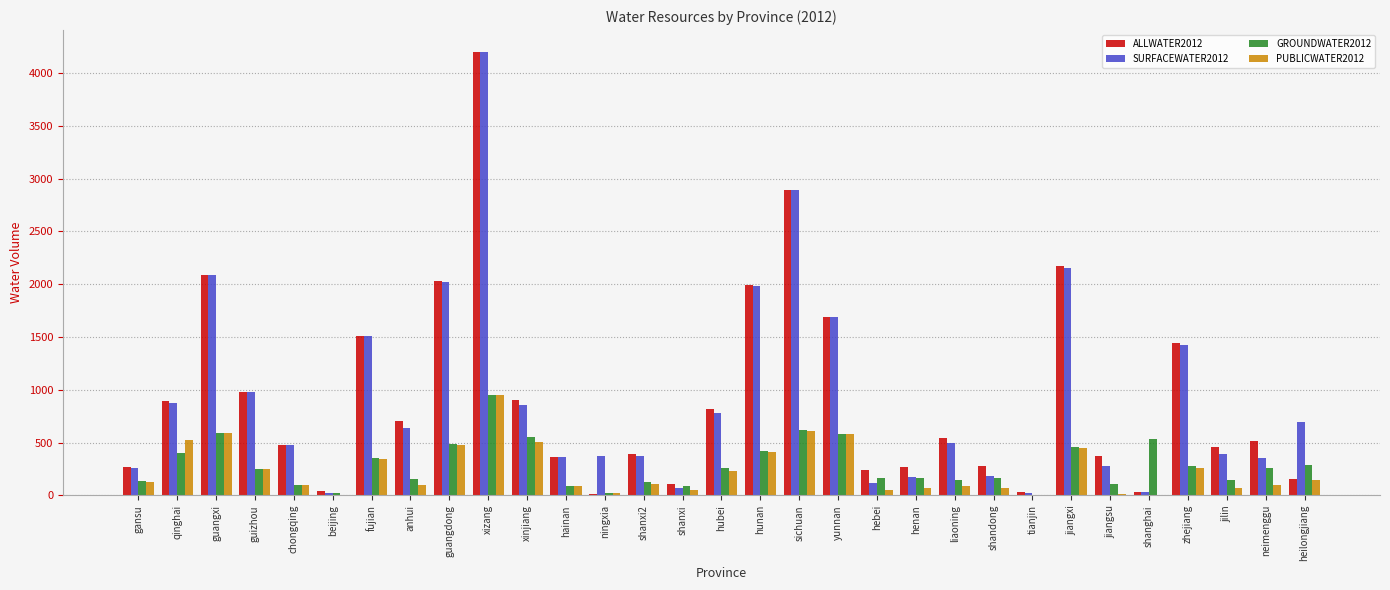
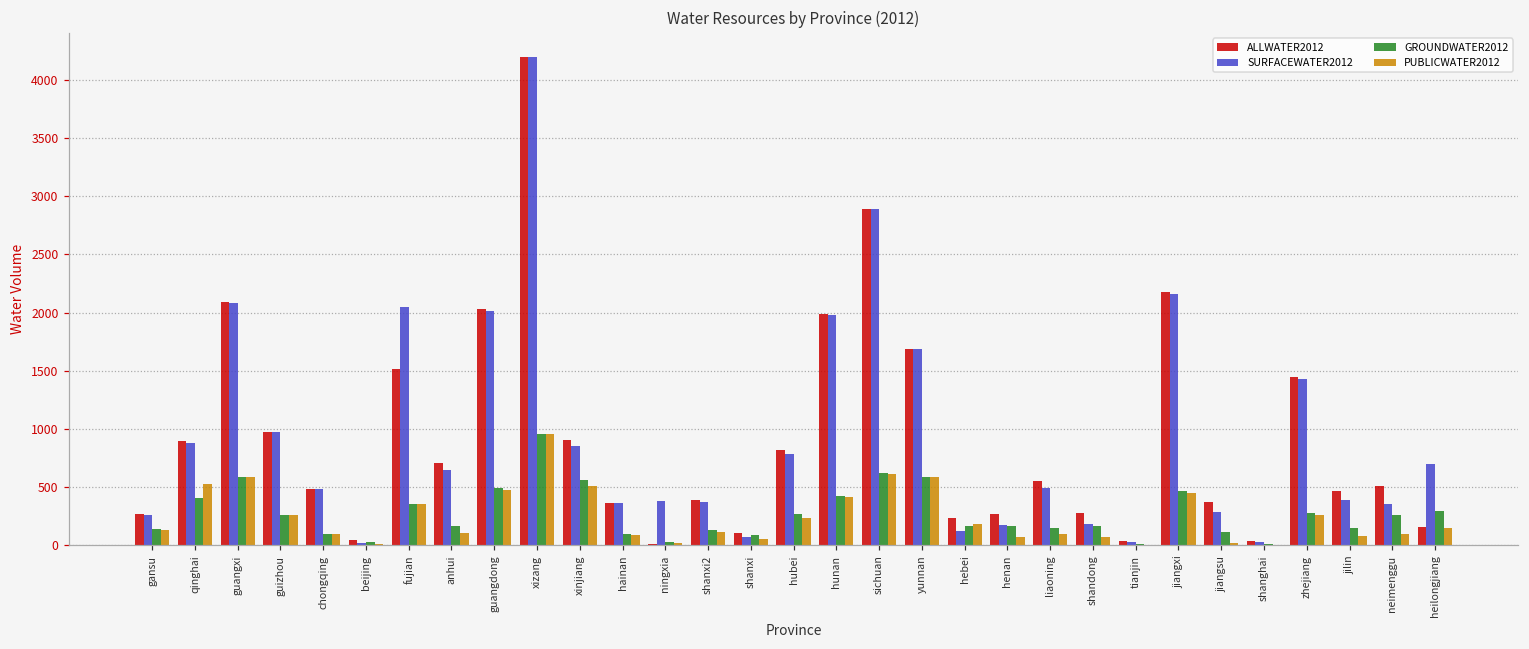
SURFACEWATER2012, fujian: 1510 -> 2050
PUBLICWATER2012, hebei: 50 -> 180
GROUNDWATER2012, shanghai: 540 -> 10
